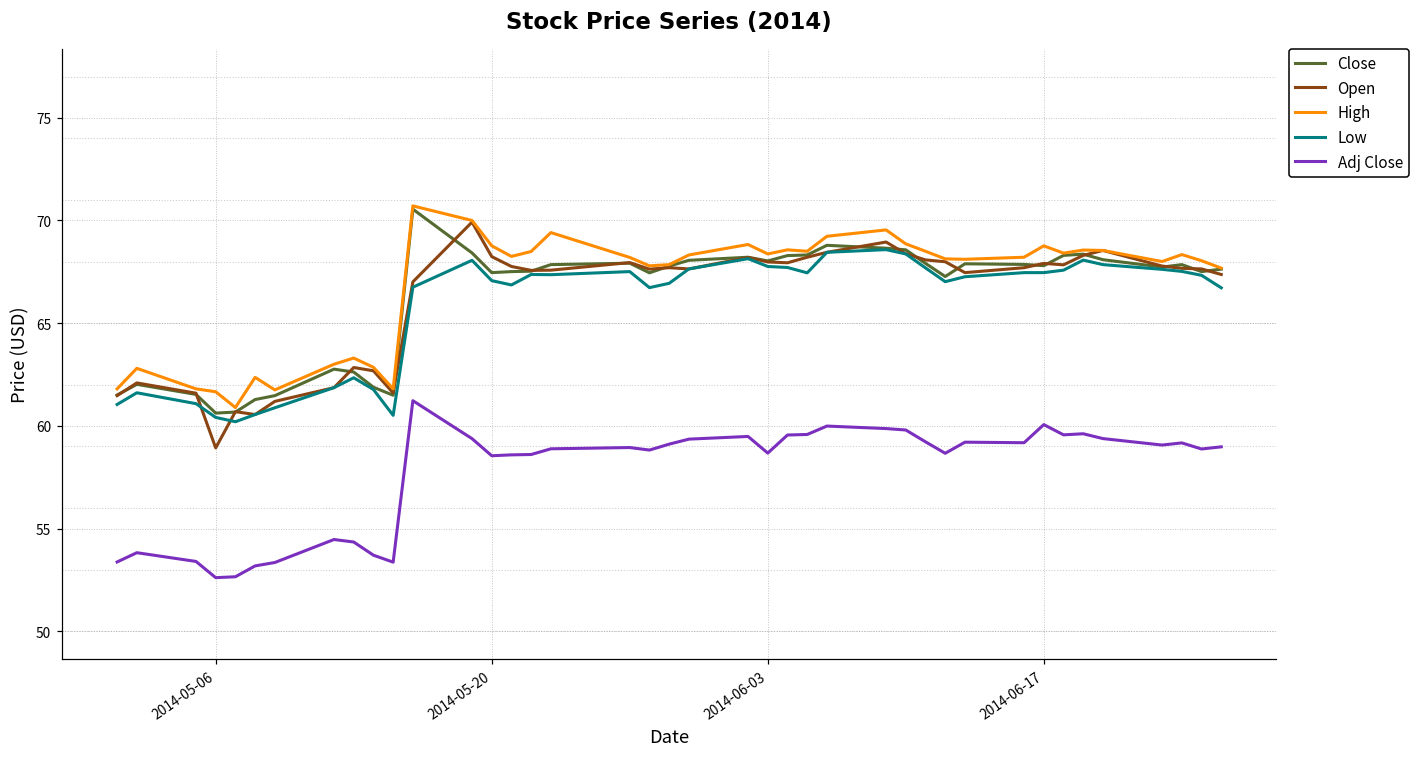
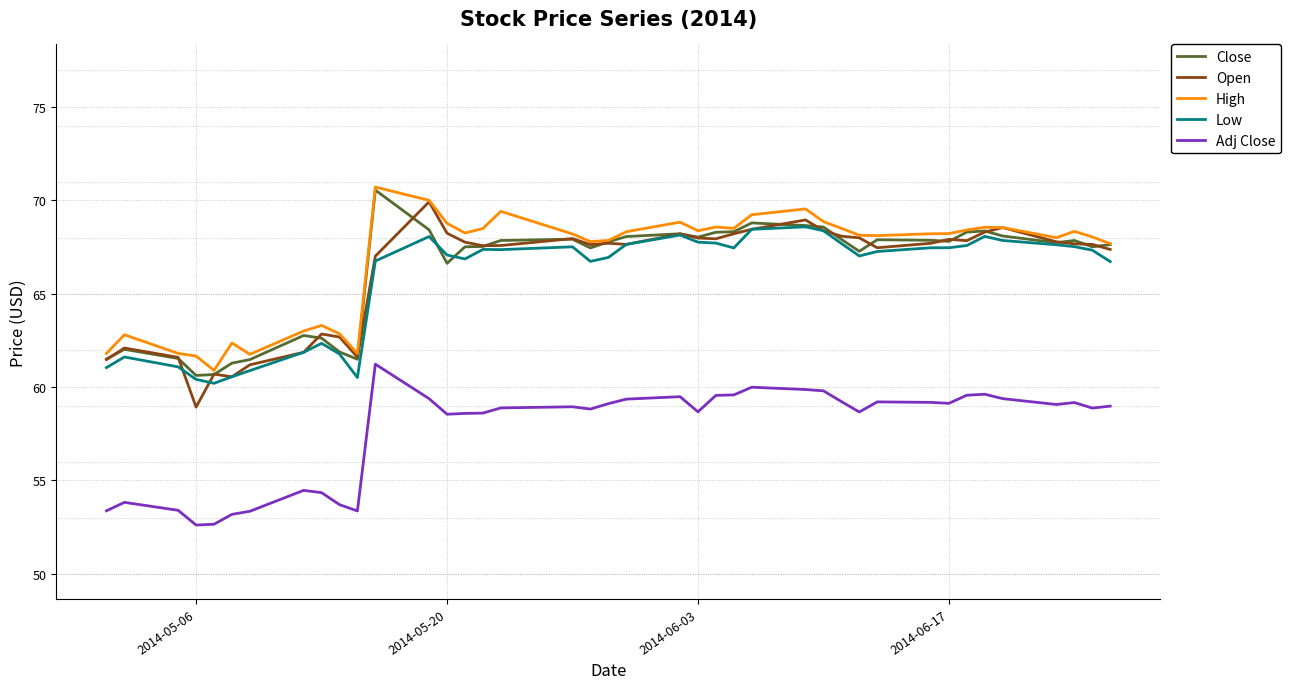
Close, 2014-05-20: 67.5 -> 66.6
High, 2014-06-17: 68.8 -> 68.2
Adj Close, 2014-06-17: 60.1 -> 59.1
